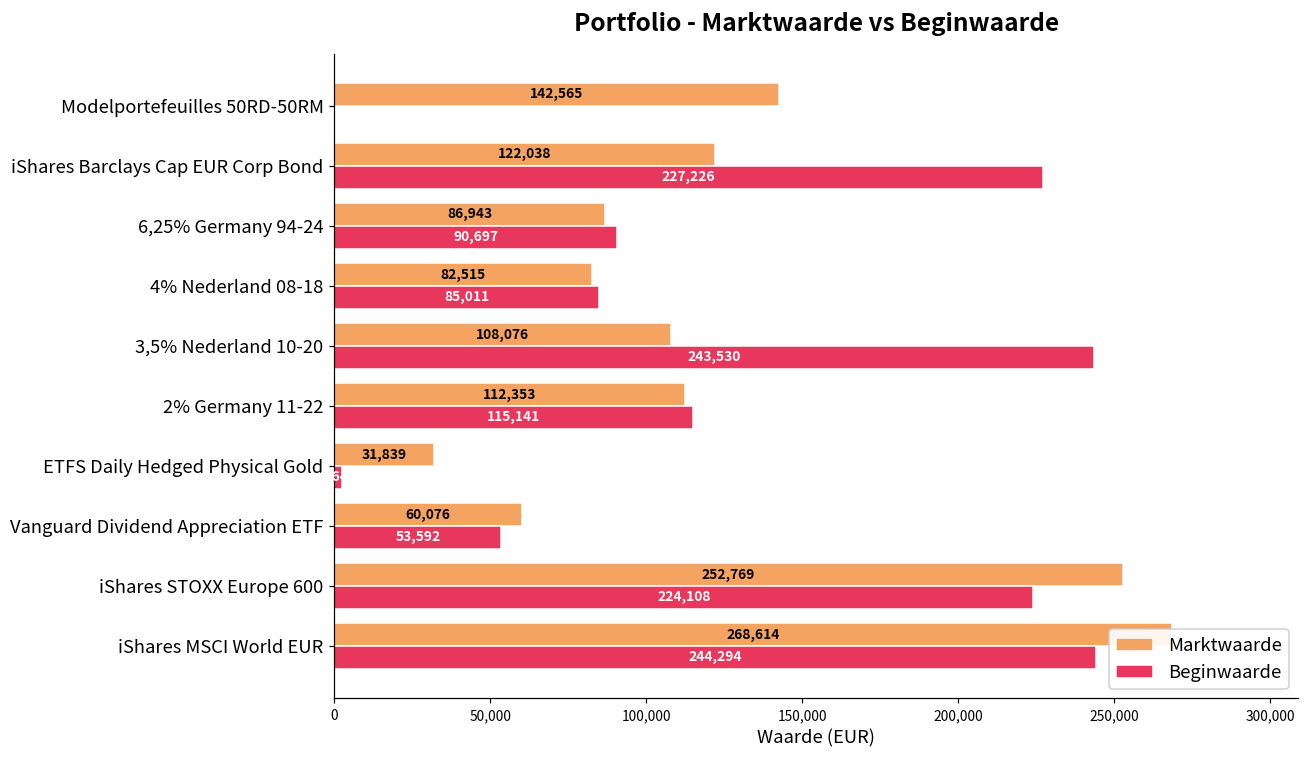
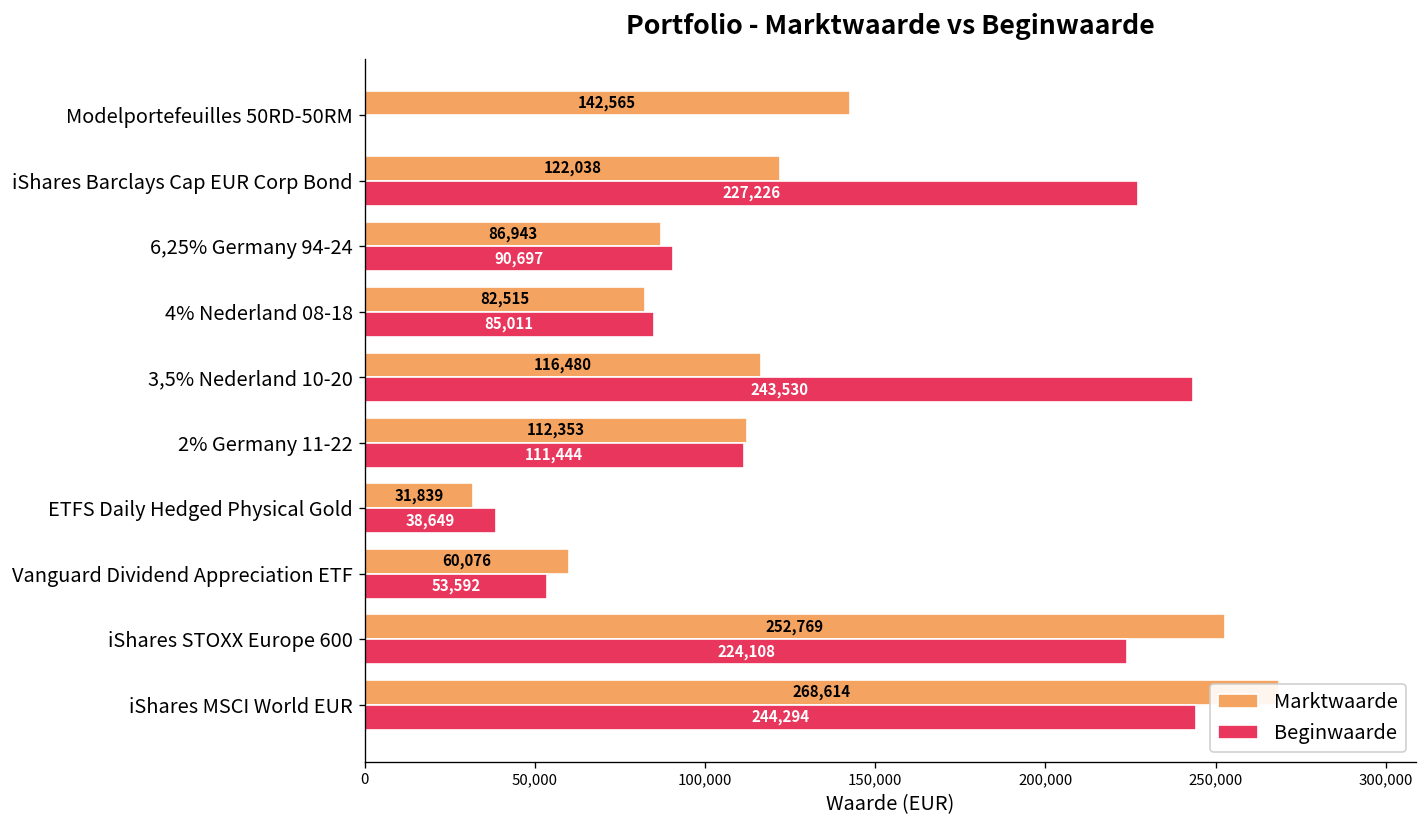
Marktwaarde, 3,5% Nederland 10-20: 108,076 -> 116,480
Beginwaarde, 2% Germany 11-22: 115,141 -> 111,444
Beginwaarde, ETFS Daily Hedged Physical Gold: 3,000 -> 39,000
